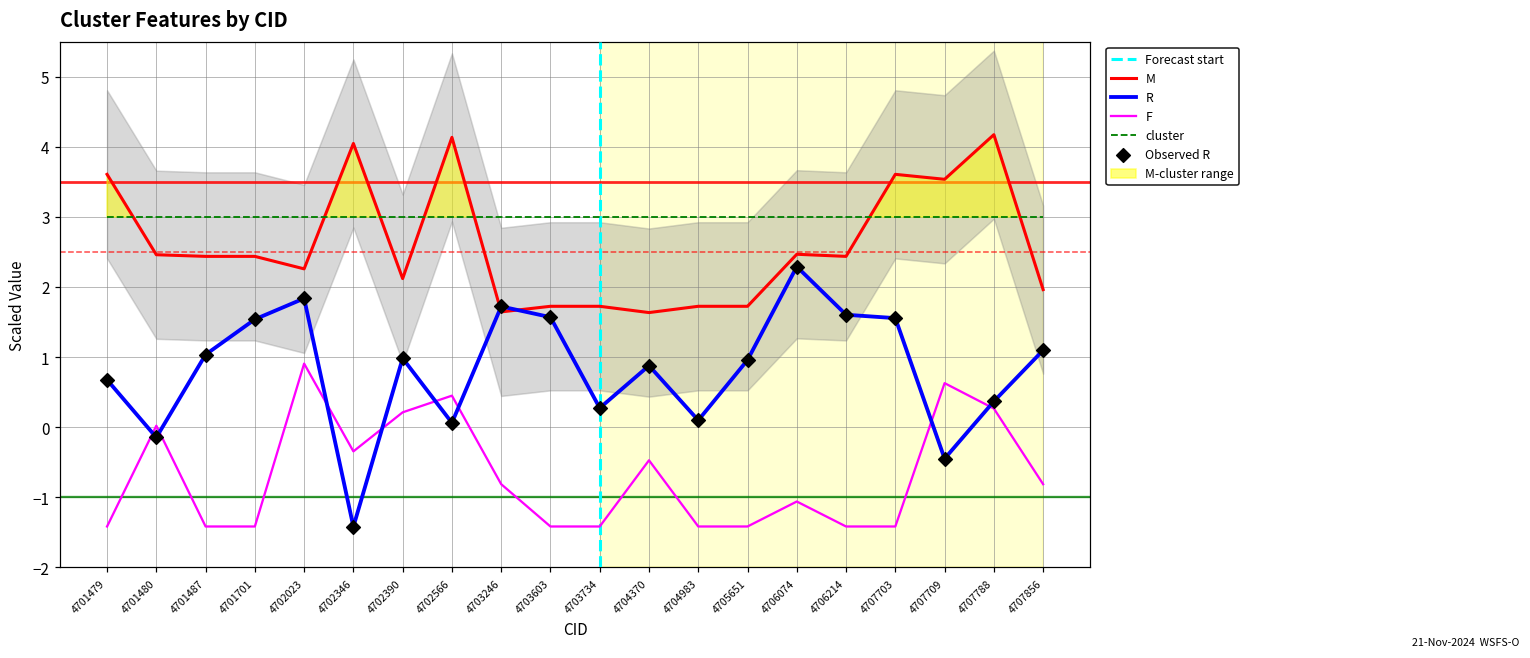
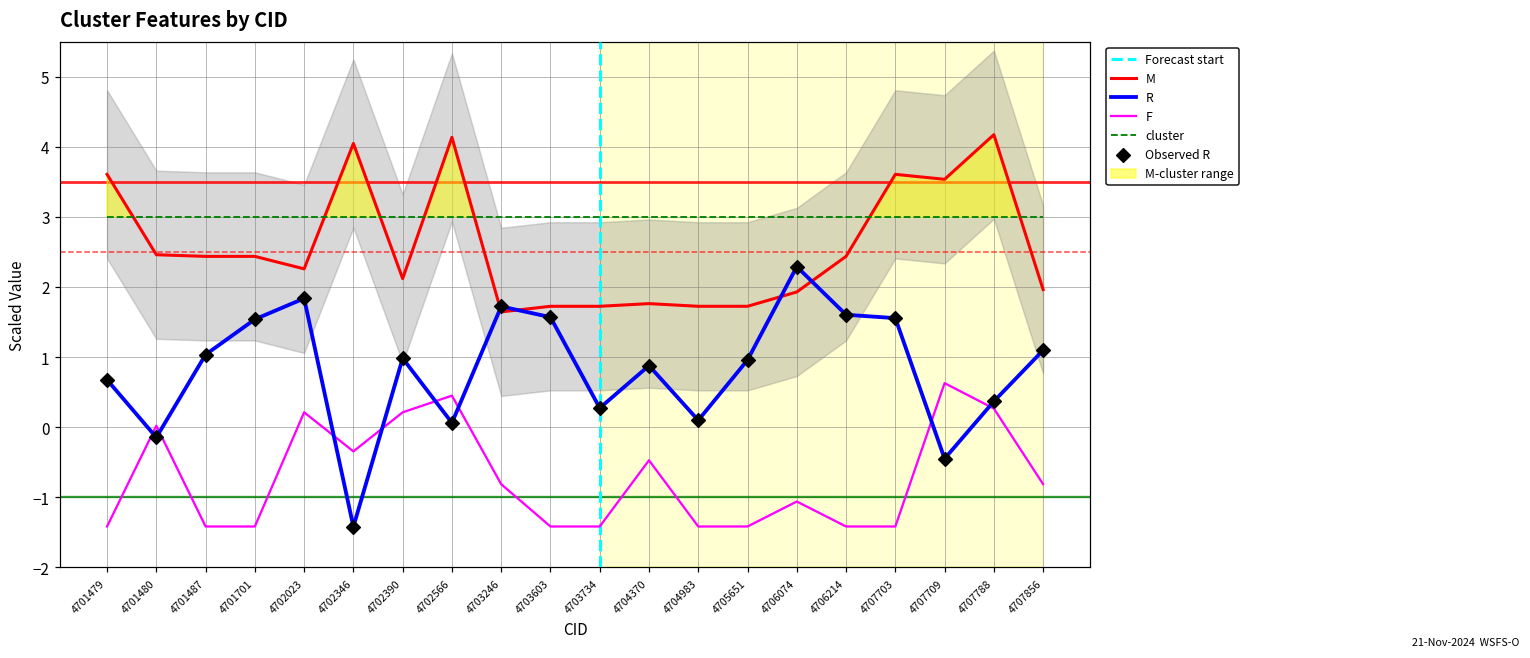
F, 4702023: 0.9 -> 0.2
M, 4704370: 1.6 -> 1.8
M, 4706074: 2.5 -> 1.9
